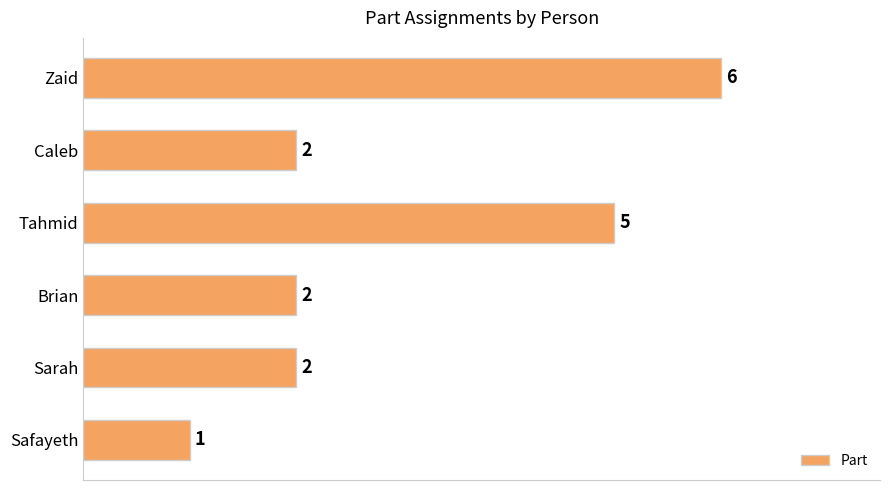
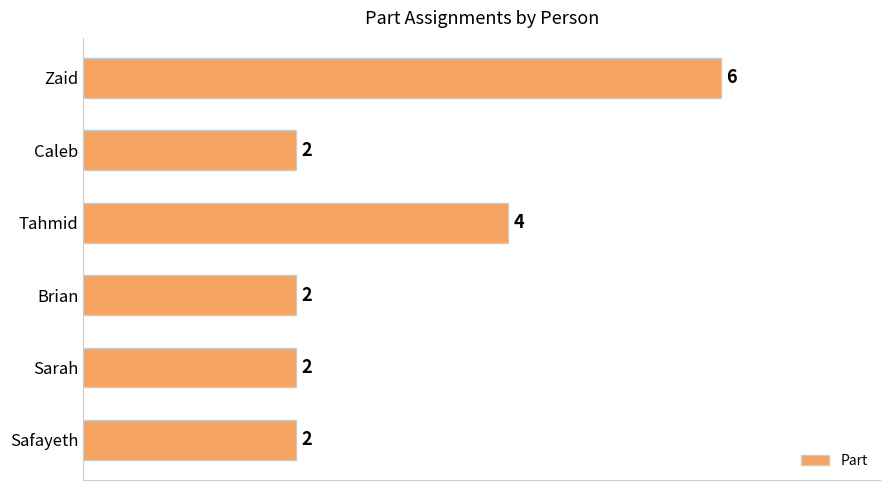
Tahmid: 5 -> 4
Safayeth: 1 -> 2
